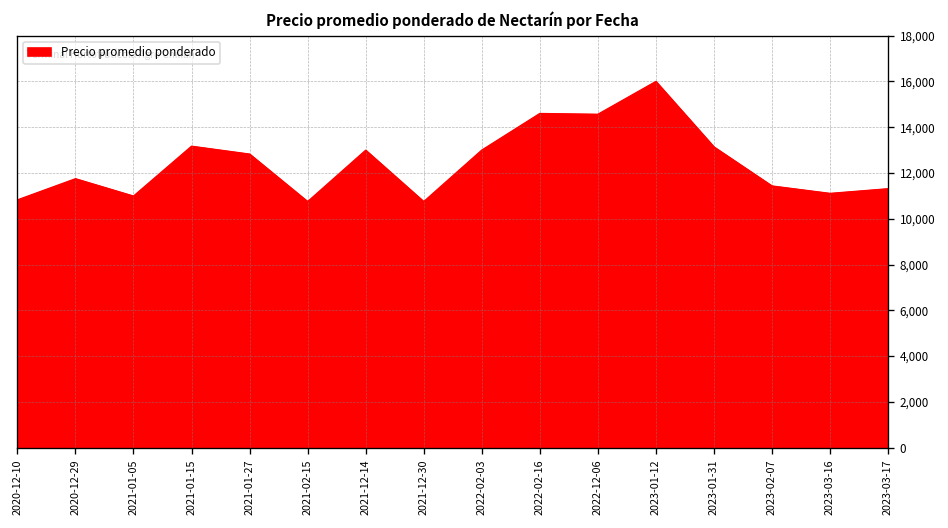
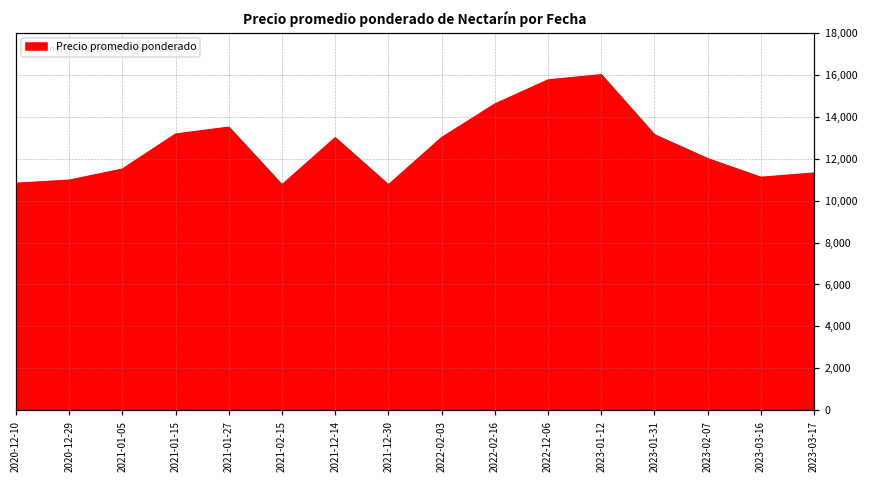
2020-12-29: 11,800 -> 11,000
2021-01-05: 11,000 -> 11,500
2021-01-27: 12,800 -> 13,500
2022-12-06: 14,600 -> 15,800
2023-02-07: 11,400 -> 12,000
